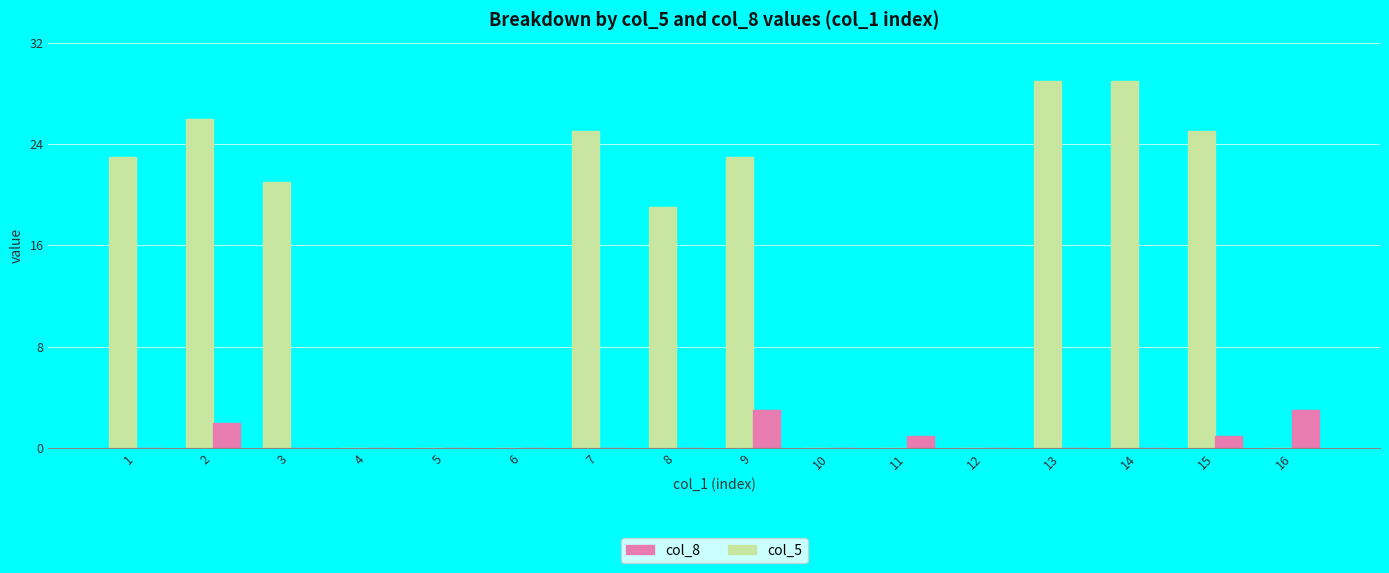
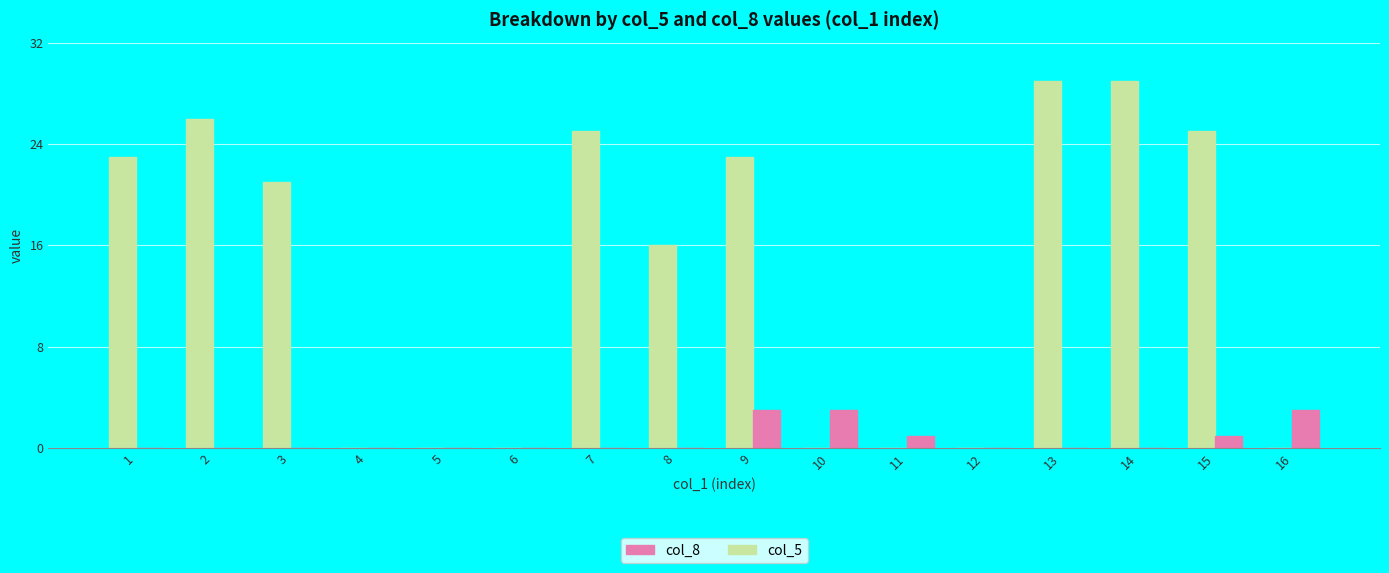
col_8, 2: 2 -> 0
col_5, 8: 19 -> 16
col_8, 10: 0 -> 3
